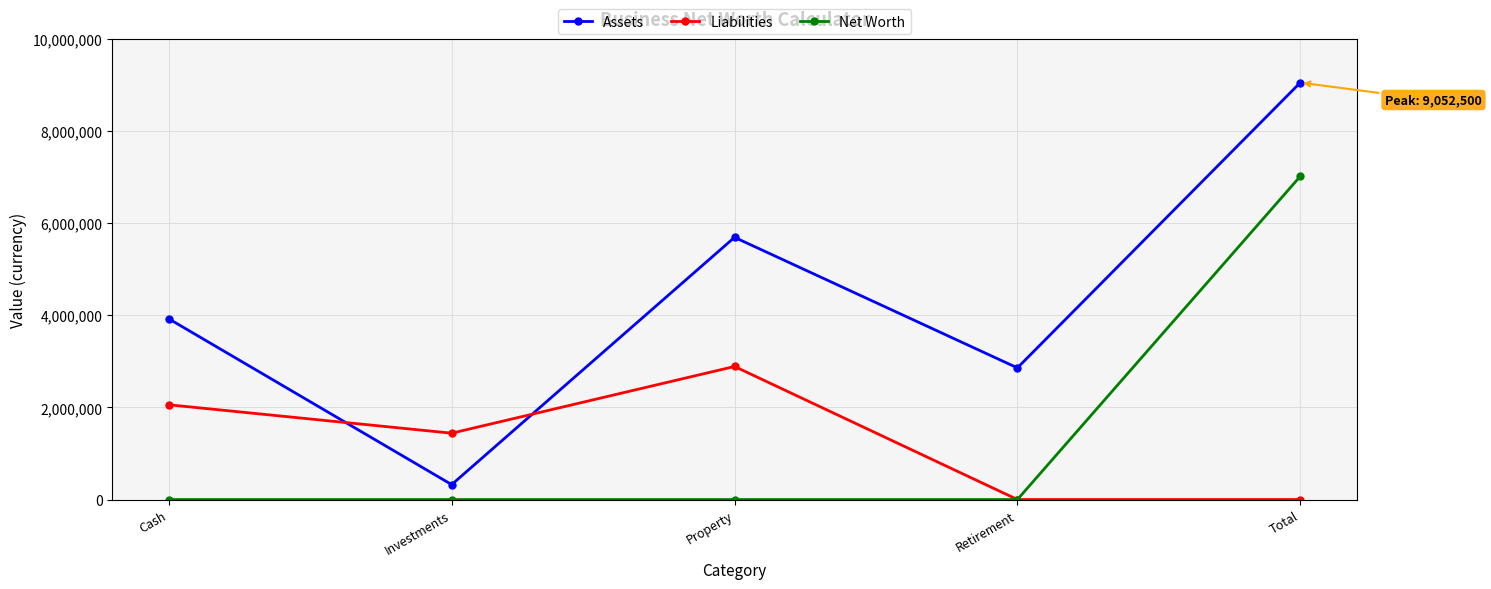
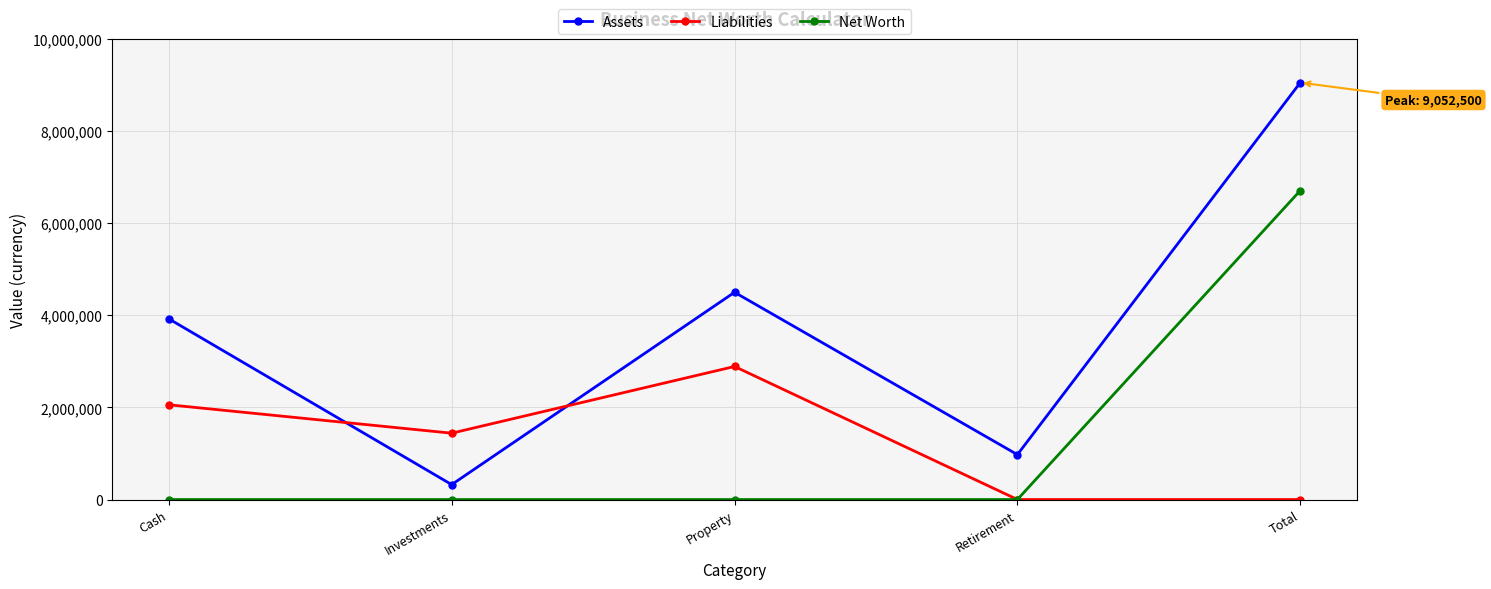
Assets, Property: 5,700,000 -> 4,500,000
Assets, Retirement: 2,900,000 -> 1,000,000
Net Worth, Total: 7,000,000 -> 6,700,000
